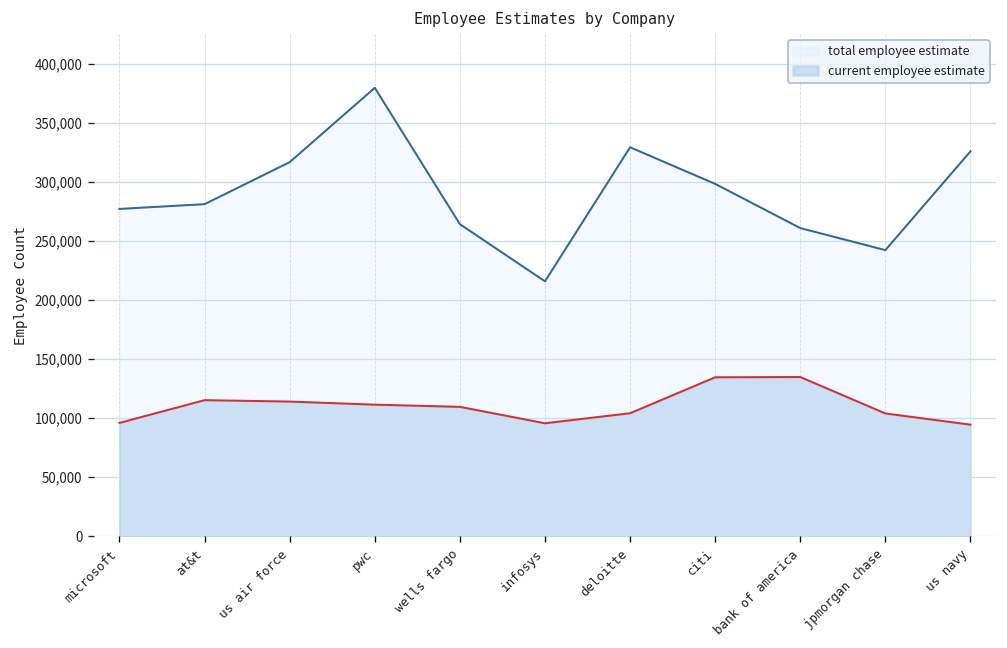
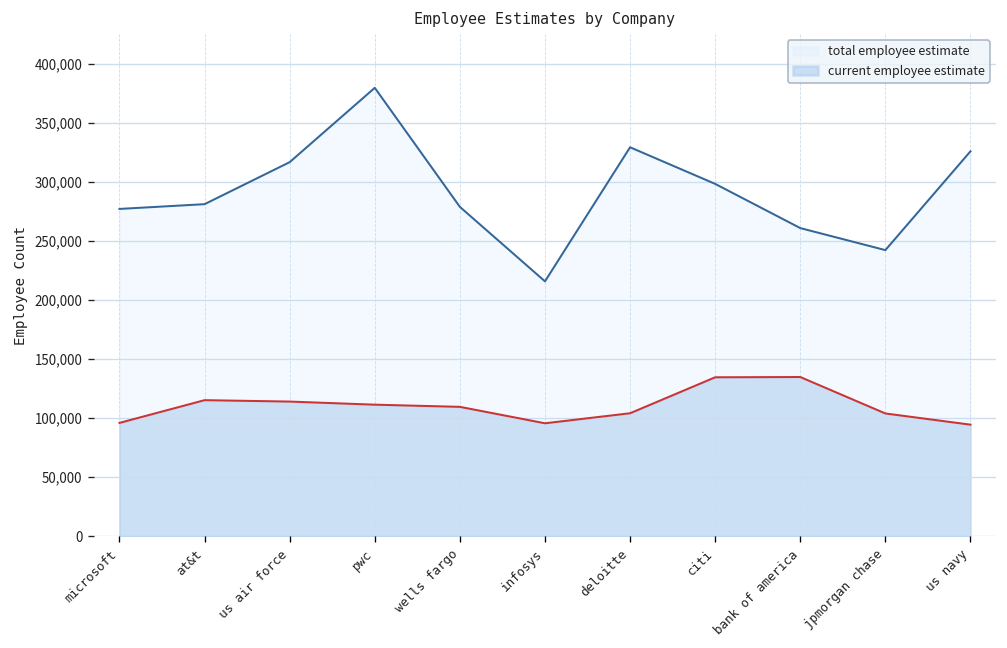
total employee estimate, wells fargo: 260,000 -> 280,000
